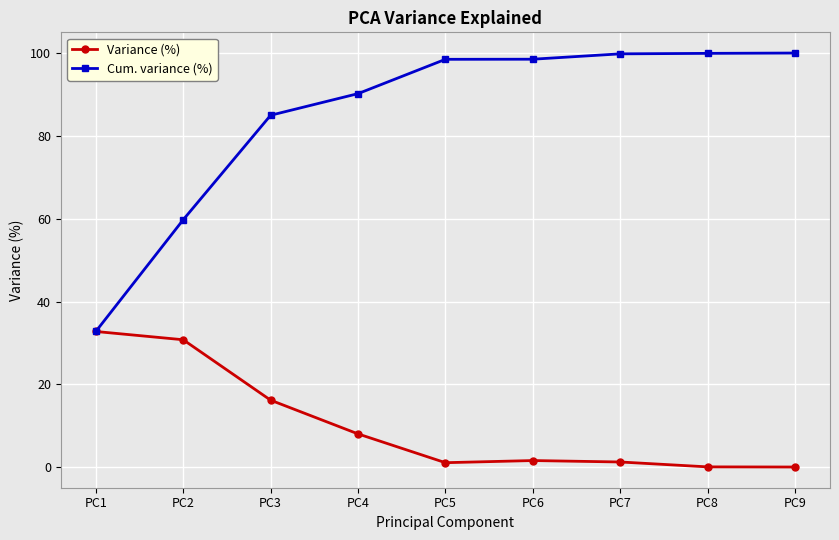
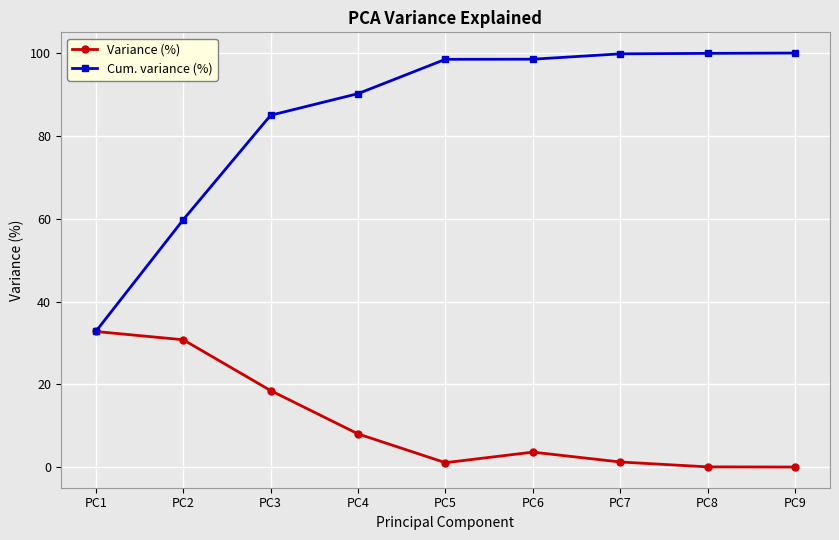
Variance (%), PC3: 16 -> 19
Variance (%), PC6: 2 -> 4
